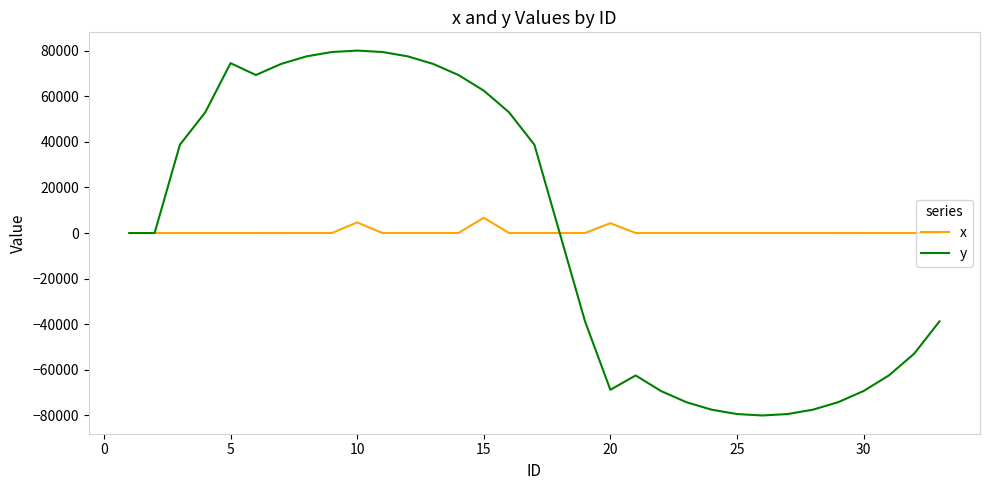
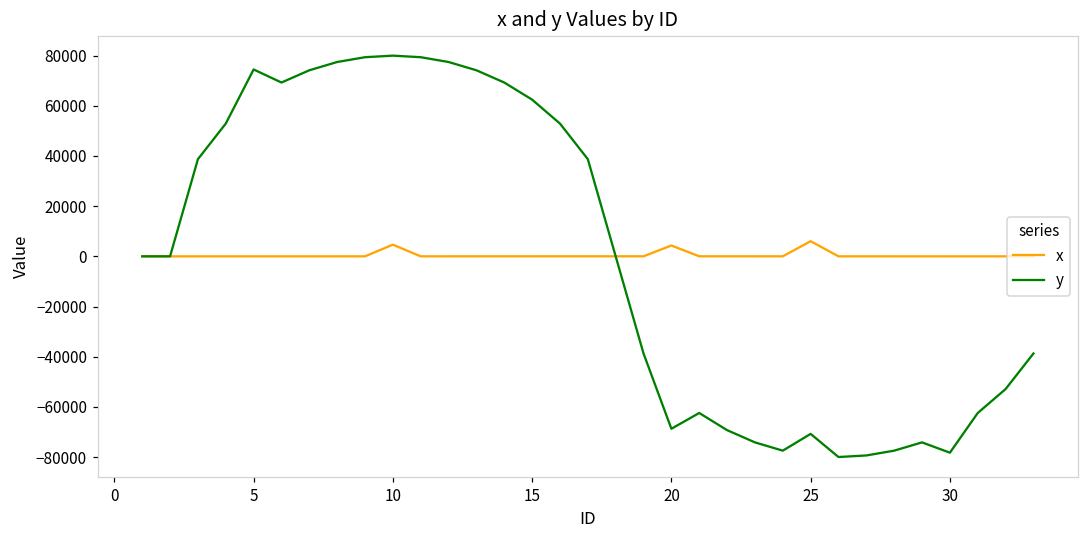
x, 15: 7000 -> 0
x, 25: 0 -> 6000
y, 25: -79000 -> -71000
y, 30: -69000 -> -78000
